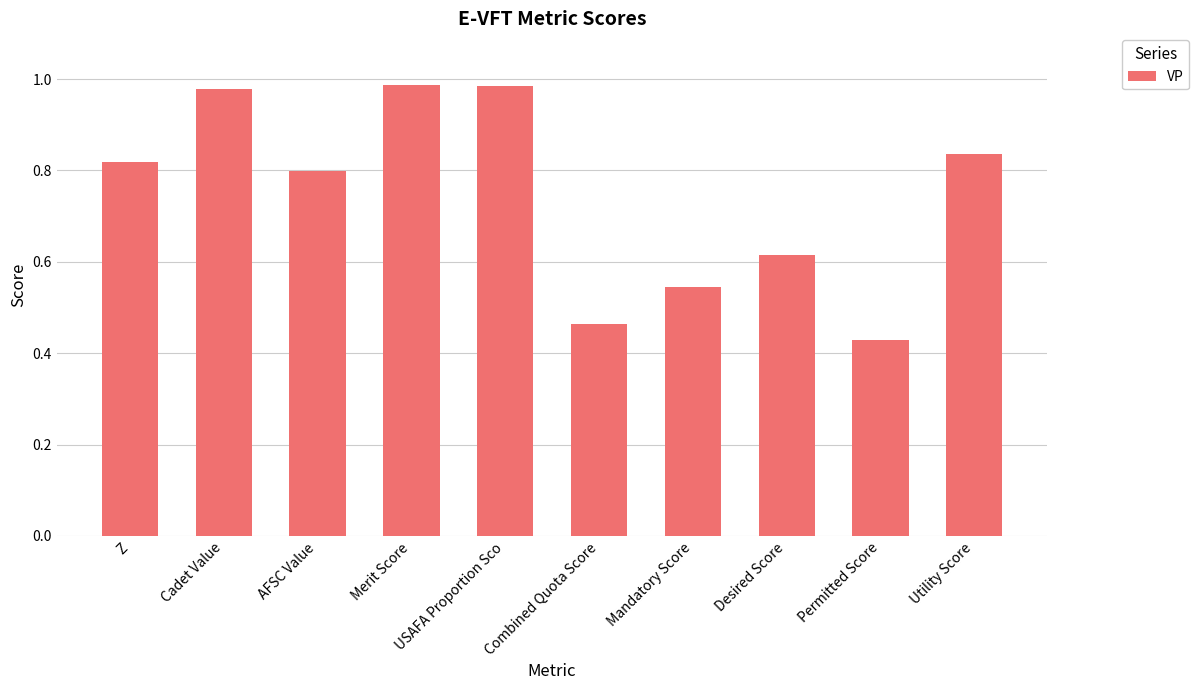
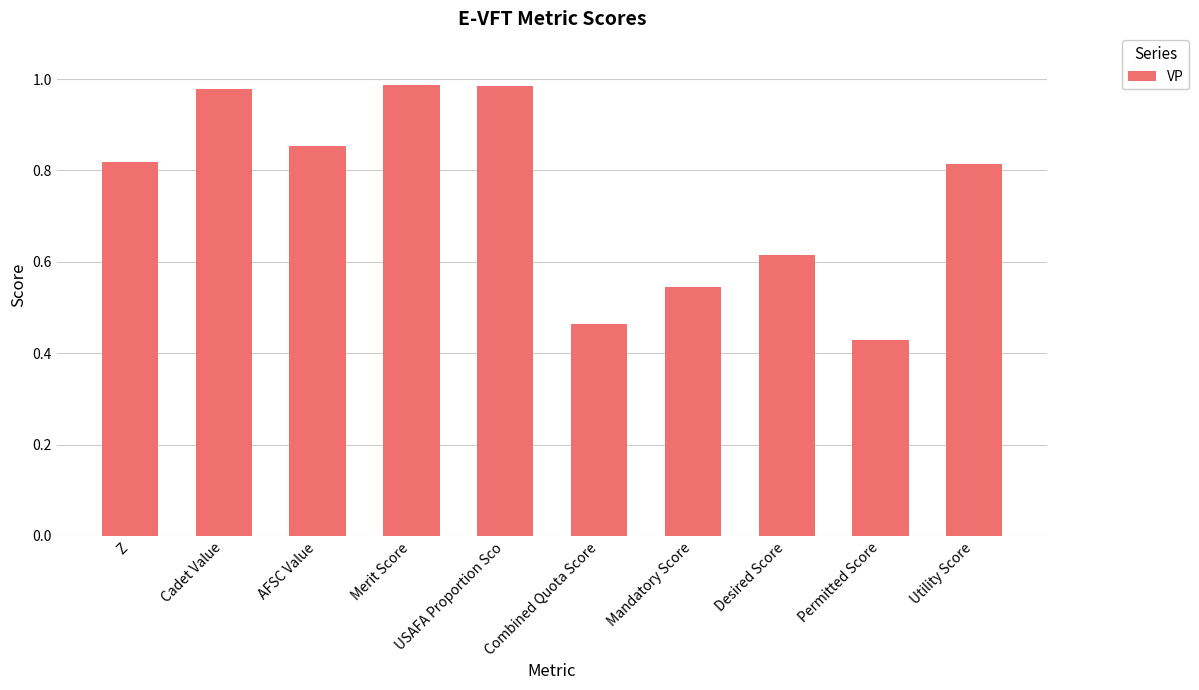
AFSC Value: 0.80 -> 0.85
Utility Score: 0.84 -> 0.81
